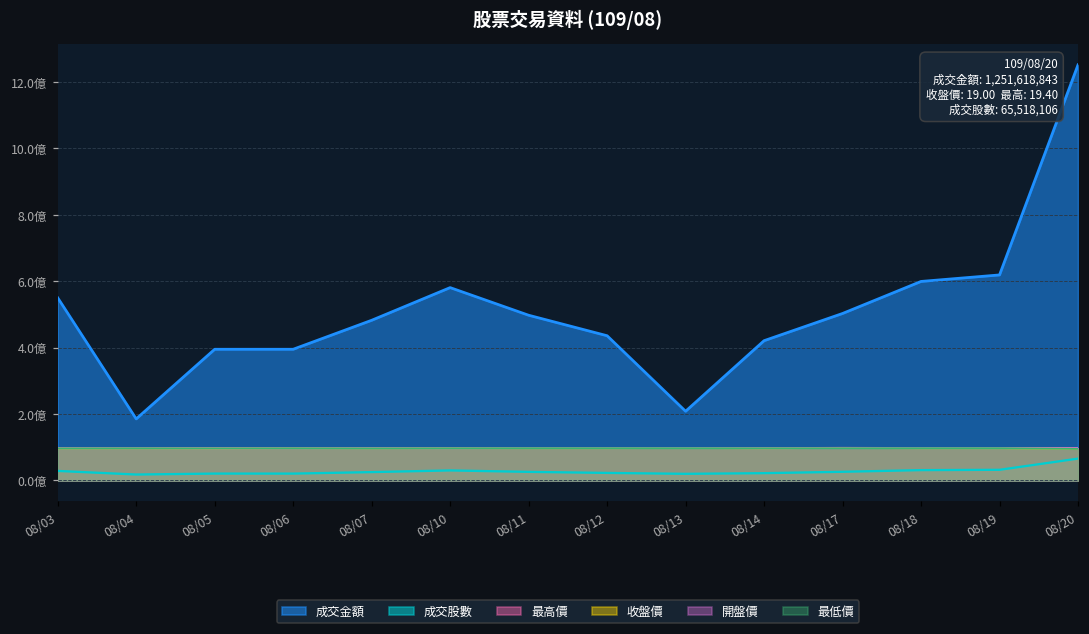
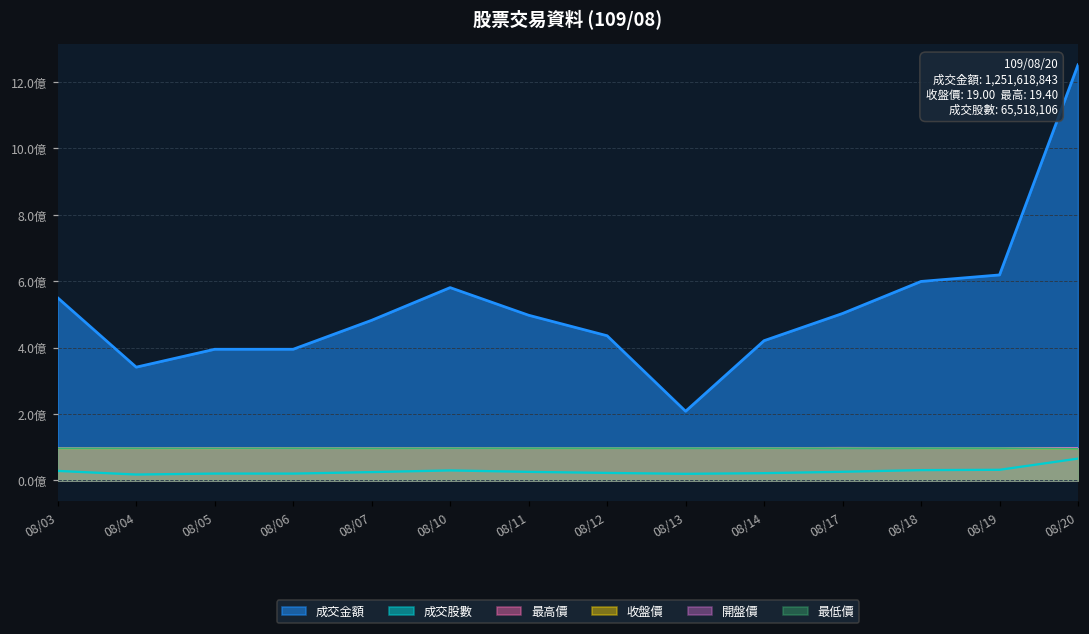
成交金額, 08/04: 1.9億 -> 3.4億
